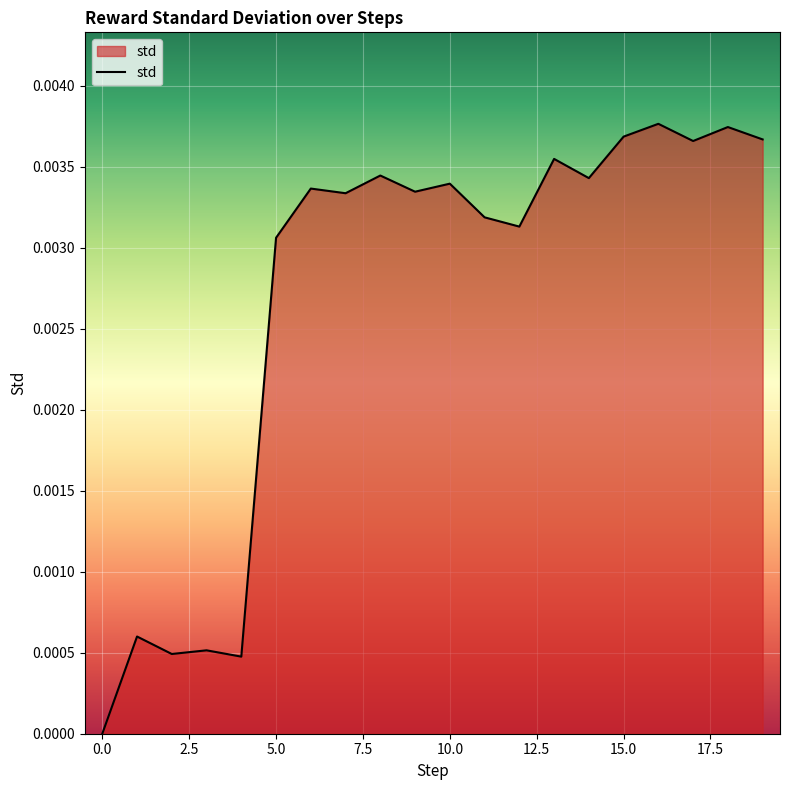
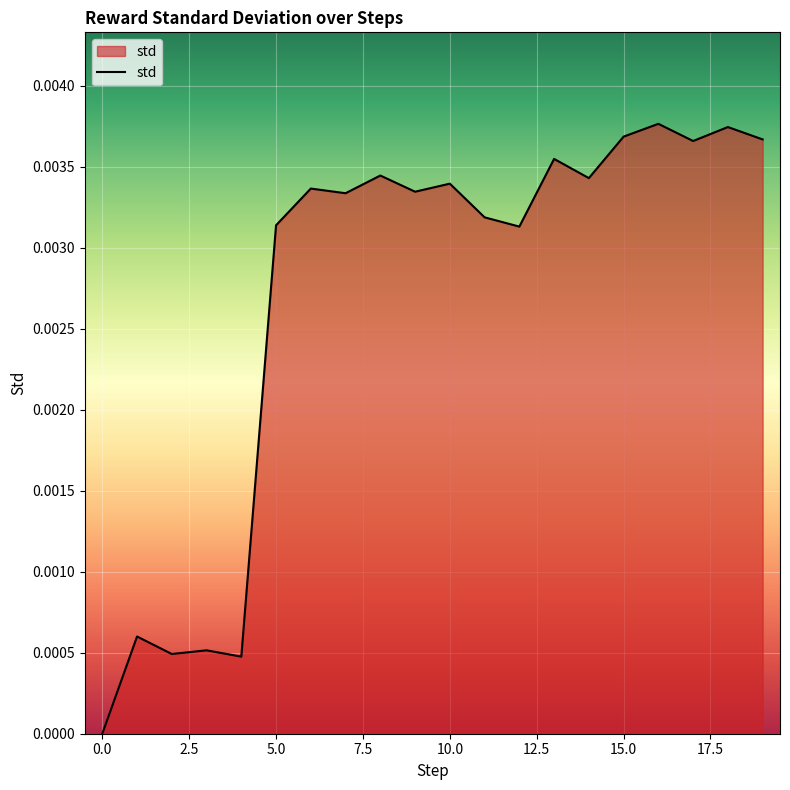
5.0: 0.00306 -> 0.00314
